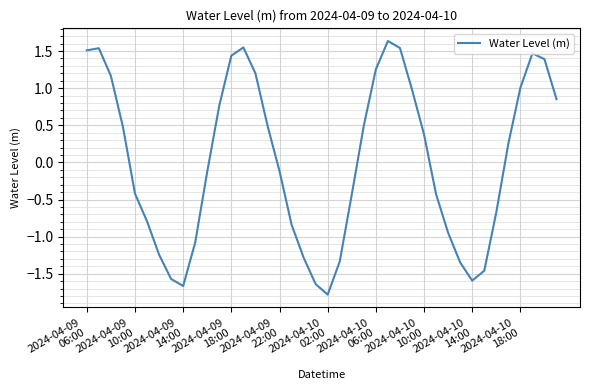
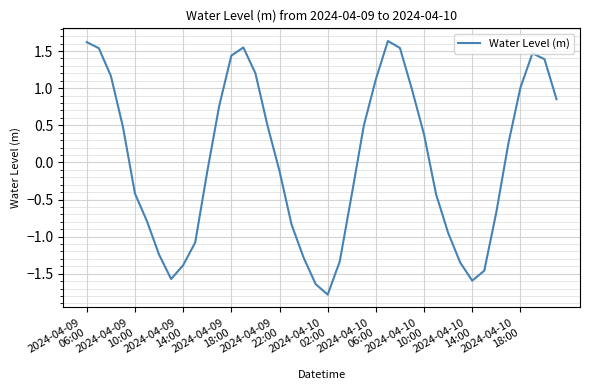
2024-04-09 06:00: 1.5 -> 1.6
2024-04-09 14:00: -1.7 -> -1.4
2024-04-10 06:00: 1.3 -> 1.1
